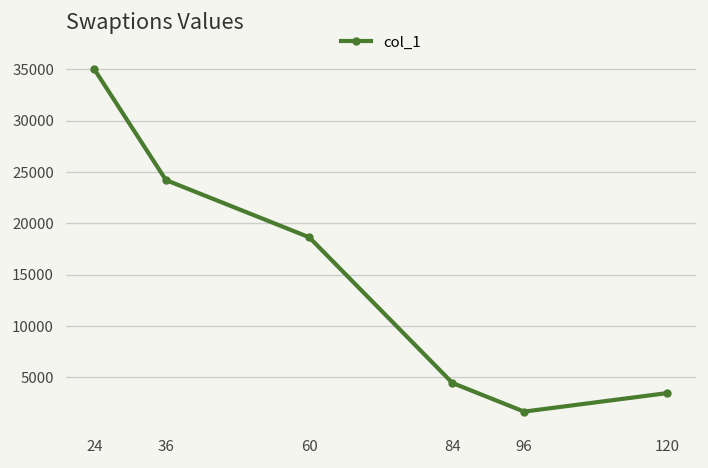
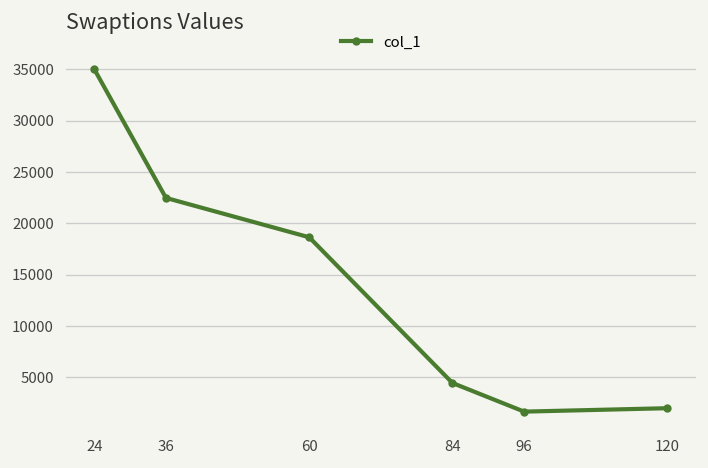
36: 24000 -> 22000
120: 3000 -> 2000
